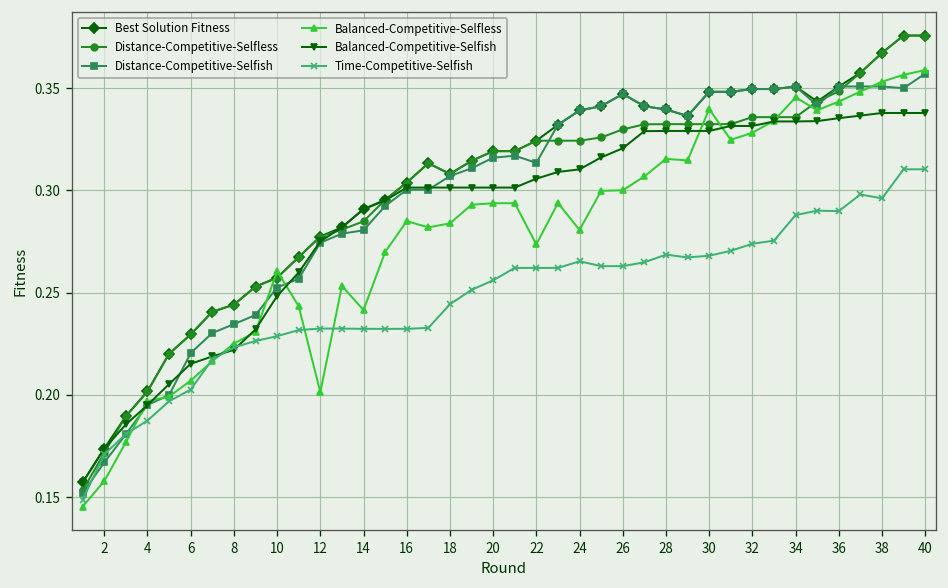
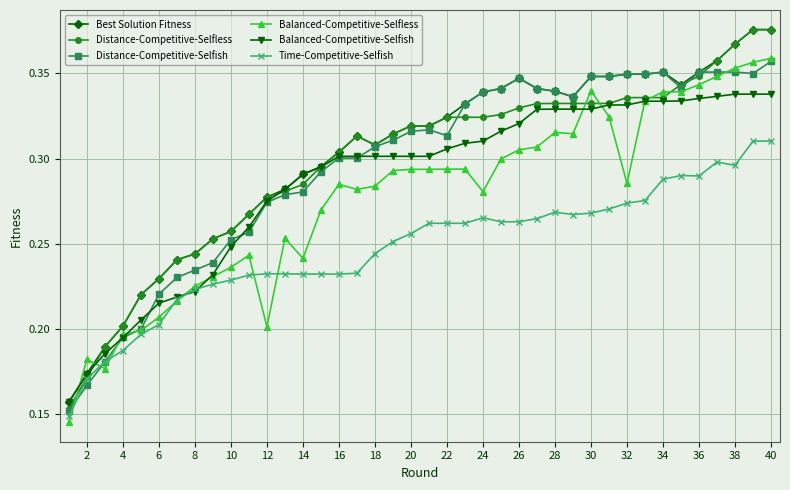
Balanced-Competitive-Selfless, 2: 0.158 -> 0.182
Balanced-Competitive-Selfless, 10: 0.261 -> 0.236
Balanced-Competitive-Selfless, 22: 0.274 -> 0.294
Balanced-Competitive-Selfless, 26: 0.300 -> 0.305
Balanced-Competitive-Selfless, 32: 0.328 -> 0.285
Balanced-Competitive-Selfless, 34: 0.346 -> 0.339
